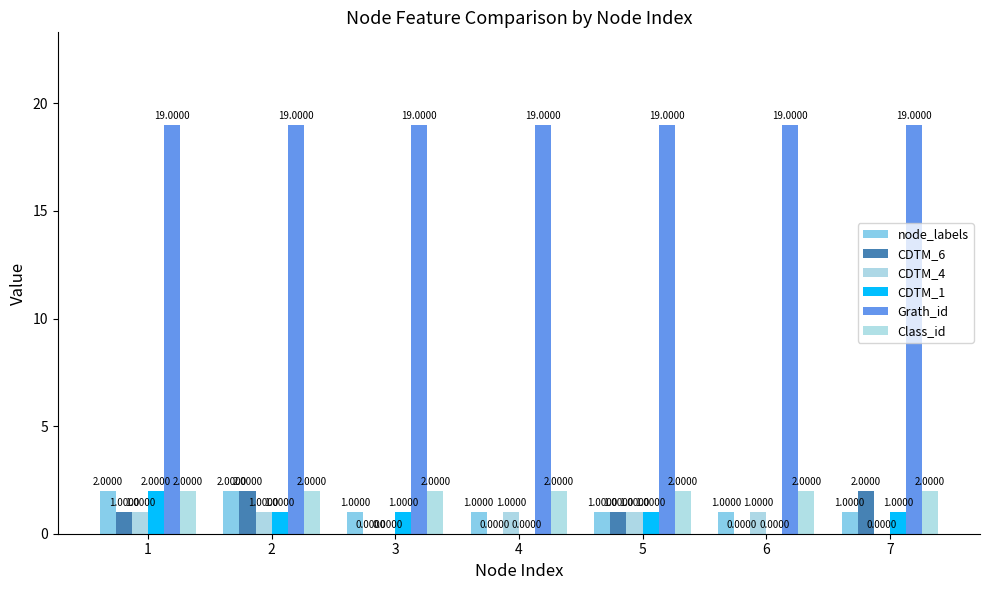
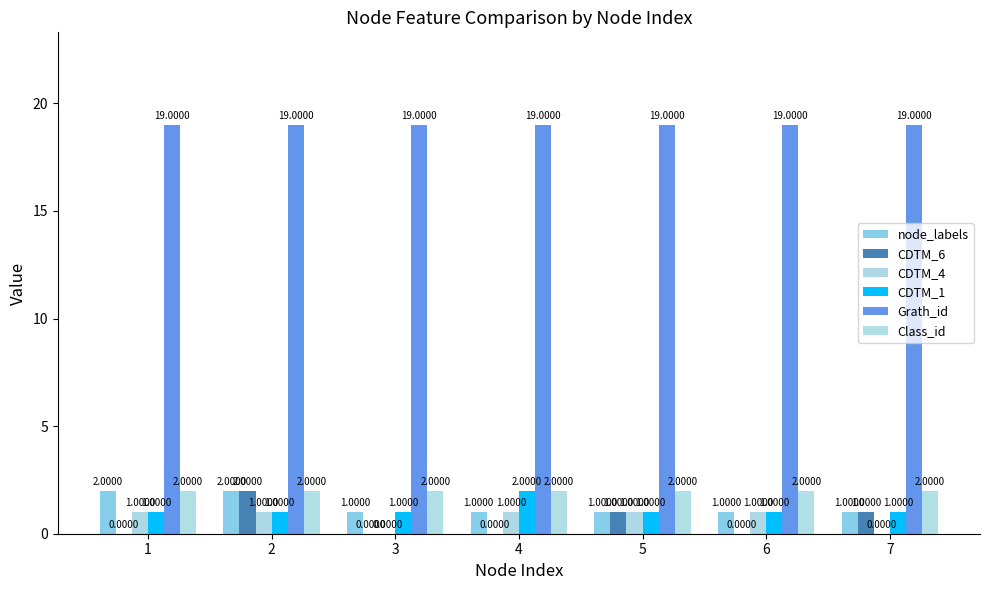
CDTM_6, 1: 1.0000 -> 0.0000
CDTM_1, 1: 2.0000 -> 1.0000
CDTM_1, 4: 0.0000 -> 2.0000
CDTM_1, 6: 0.0000 -> 1.0000
CDTM_6, 7: 2.0000 -> 1.0000
